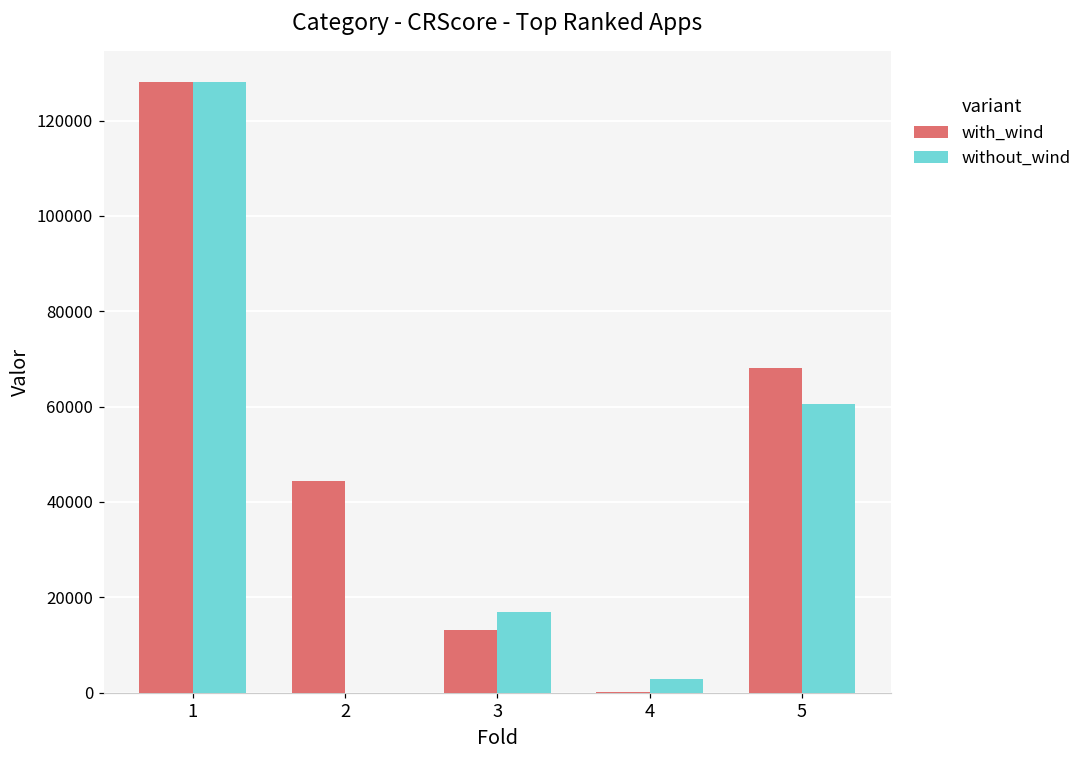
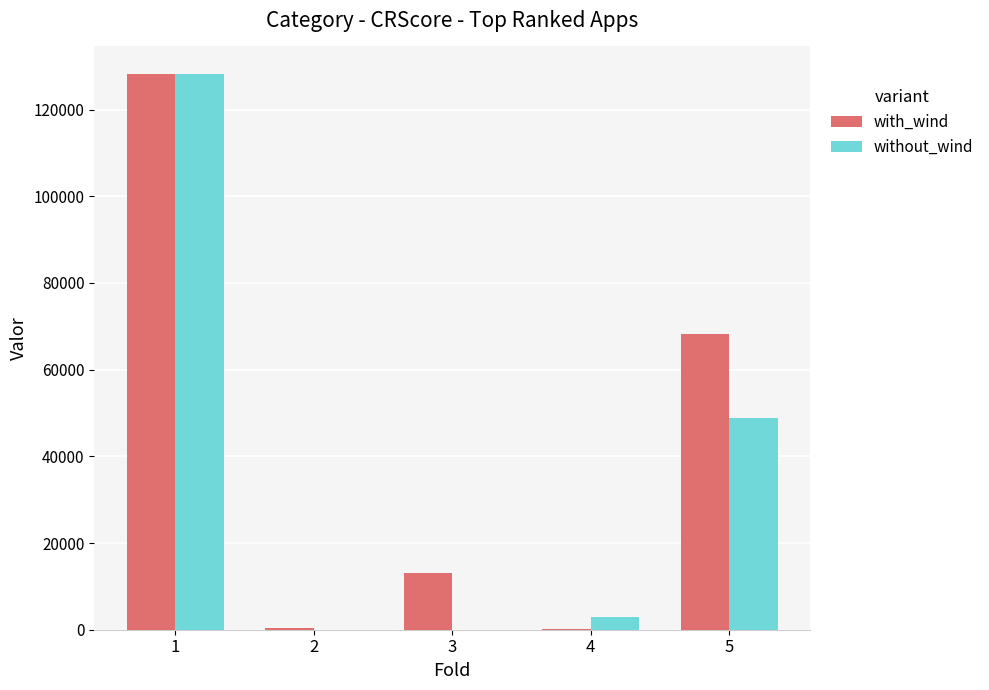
with_wind, 2: 45000 -> 1000
without_wind, 3: 17000 -> 0
without_wind, 5: 61000 -> 49000
